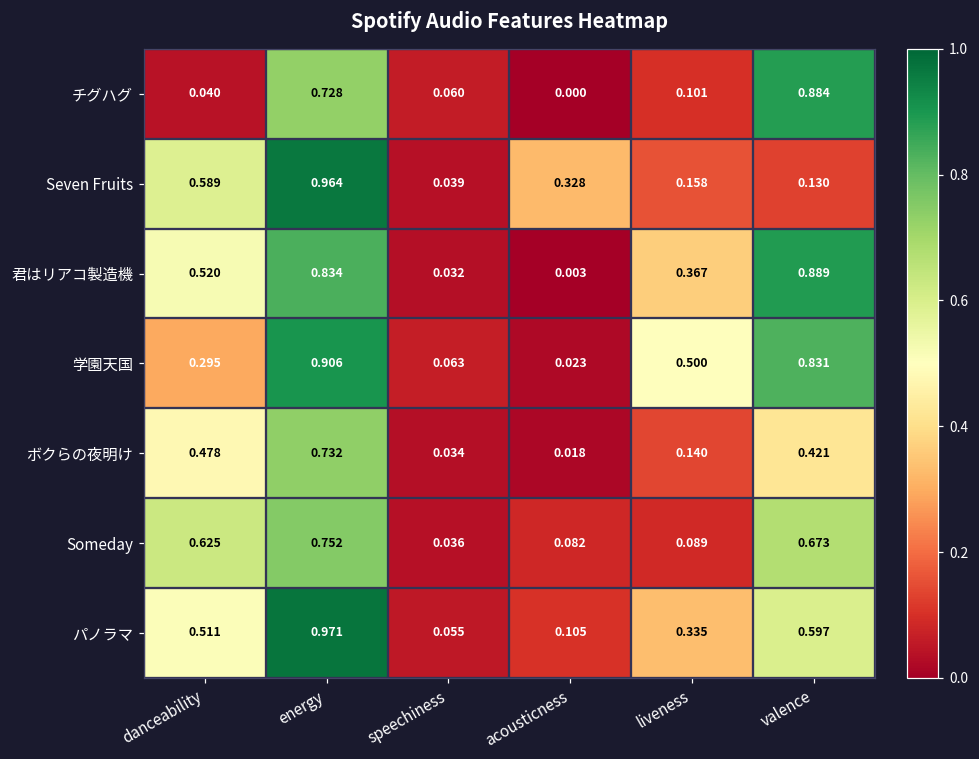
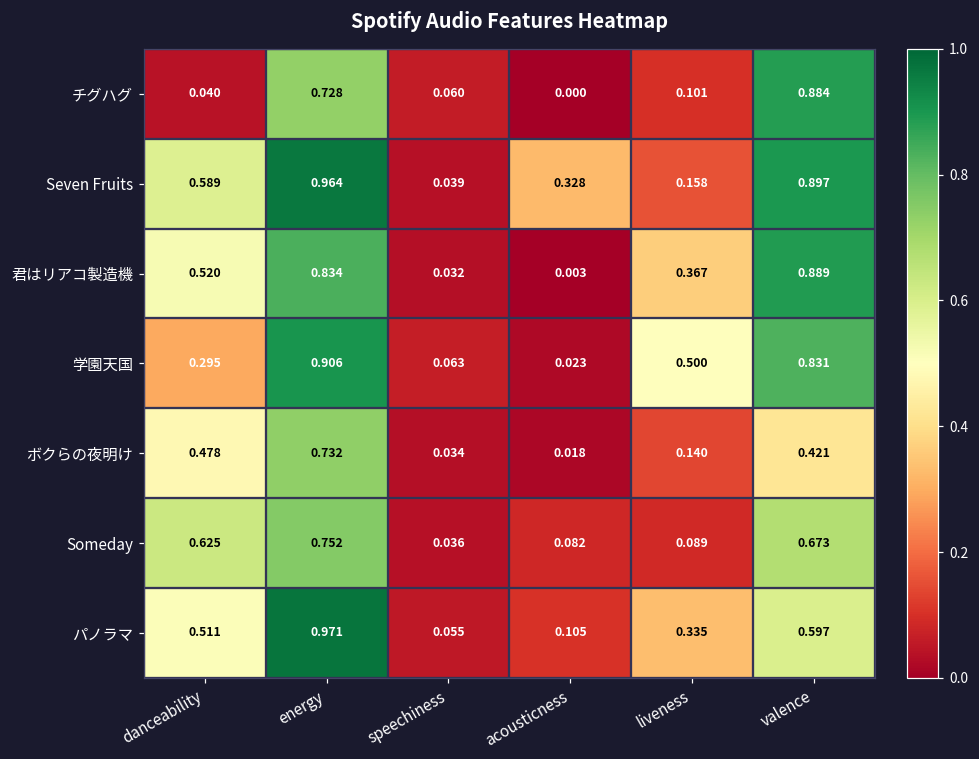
Seven Fruits, valence: 0.130 -> 0.897
